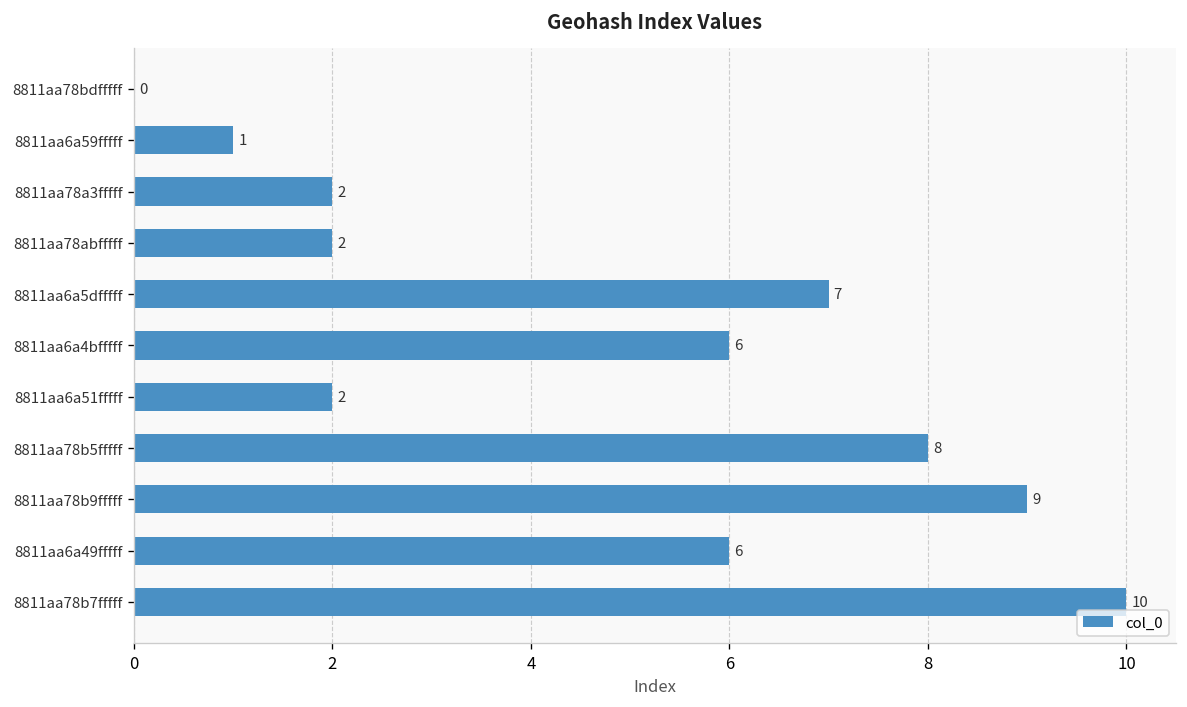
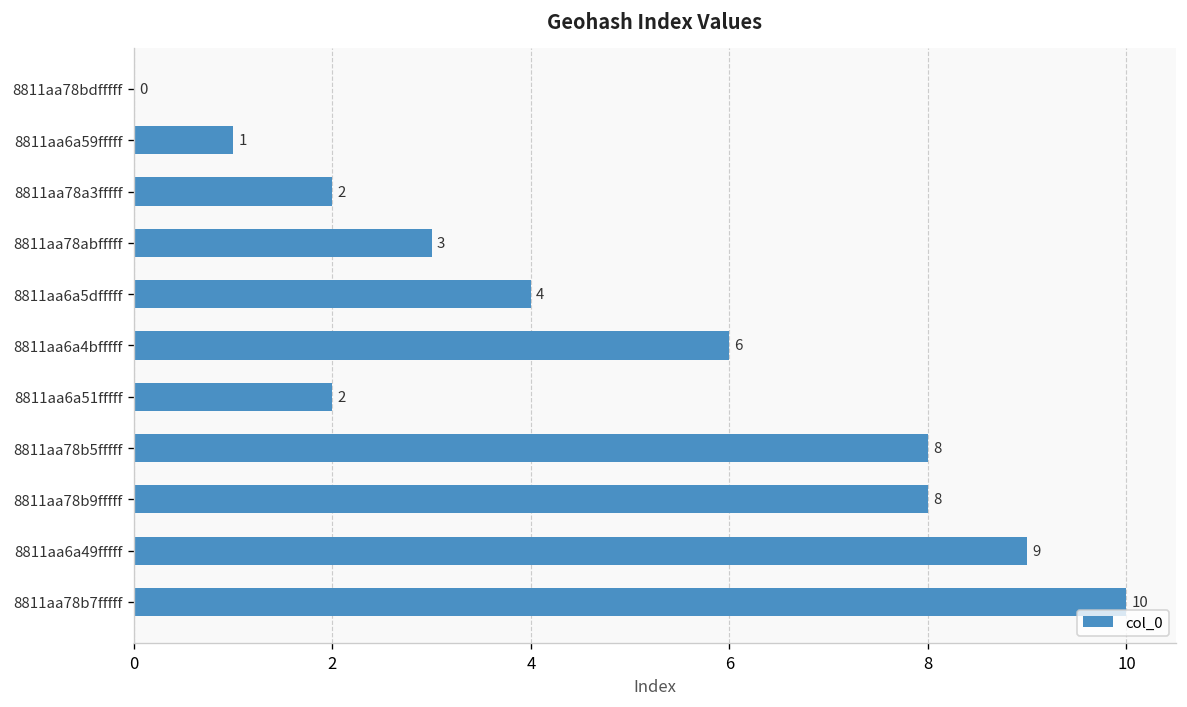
8811aa78abfffff: 2 -> 3
8811aa6a5dfffff: 7 -> 4
8811aa78b9fffff: 9 -> 8
8811aa6a49fffff: 6 -> 9
